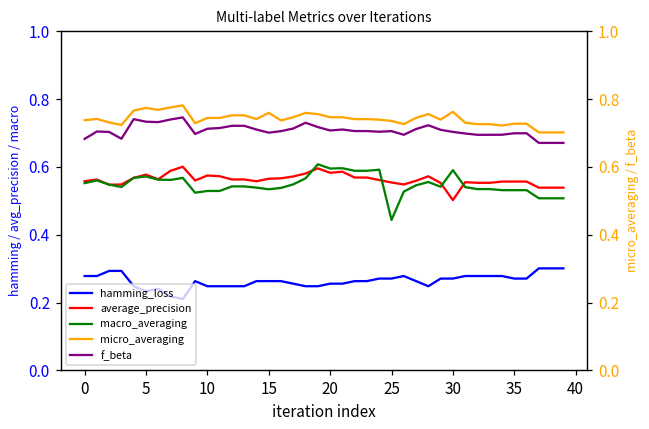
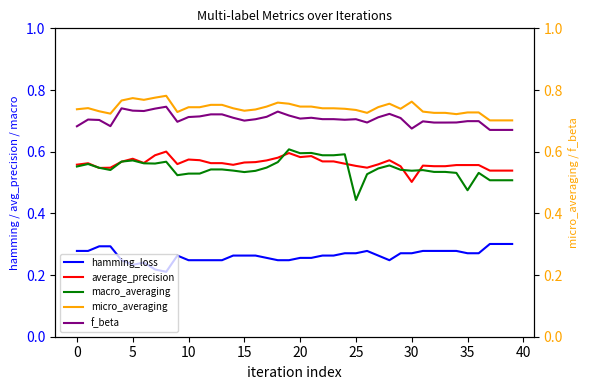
macro_averaging, 30: 0.59 -> 0.54
macro_averaging, 35: 0.53 -> 0.47
micro_averaging, 15: 0.76 -> 0.73
f_beta, 30: 0.70 -> 0.68
